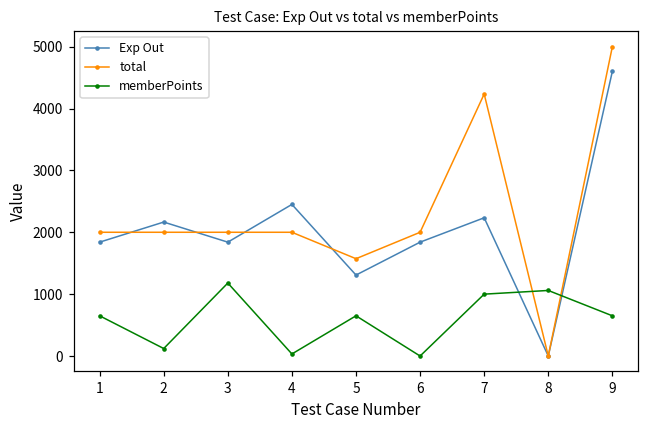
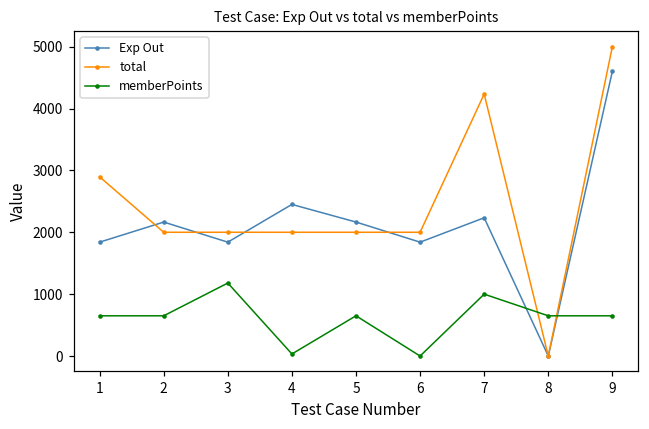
total, 1: 2000 -> 2900
memberPoints, 2: 100 -> 700
Exp Out, 5: 1300 -> 2200
total, 5: 1600 -> 2000
memberPoints, 8: 1100 -> 700
